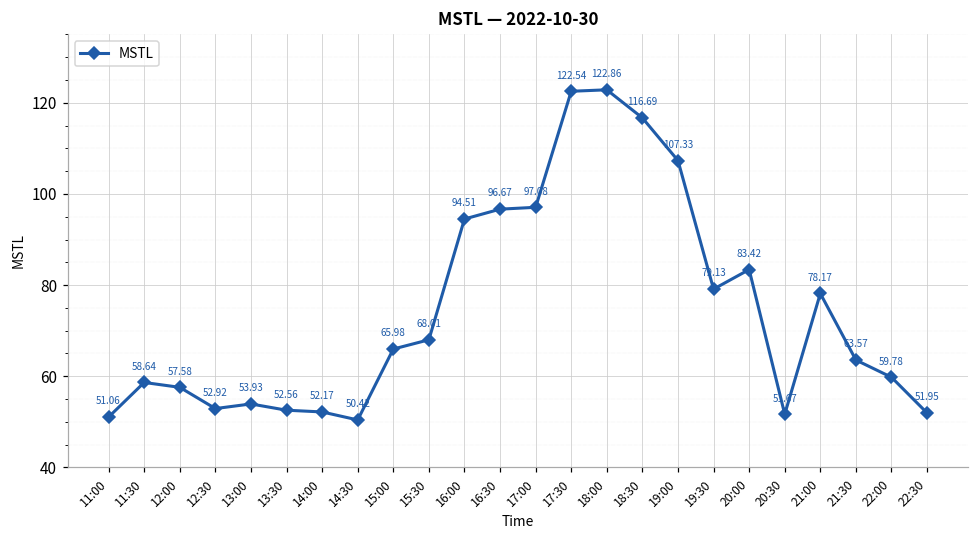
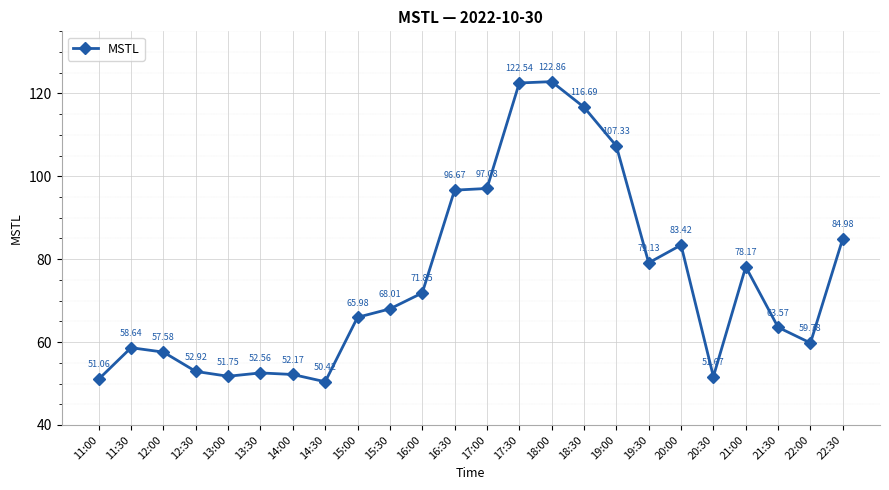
13:00: 53.93 -> 51.75
16:00: 94.51 -> 71.85
22:30: 51.95 -> 84.98
